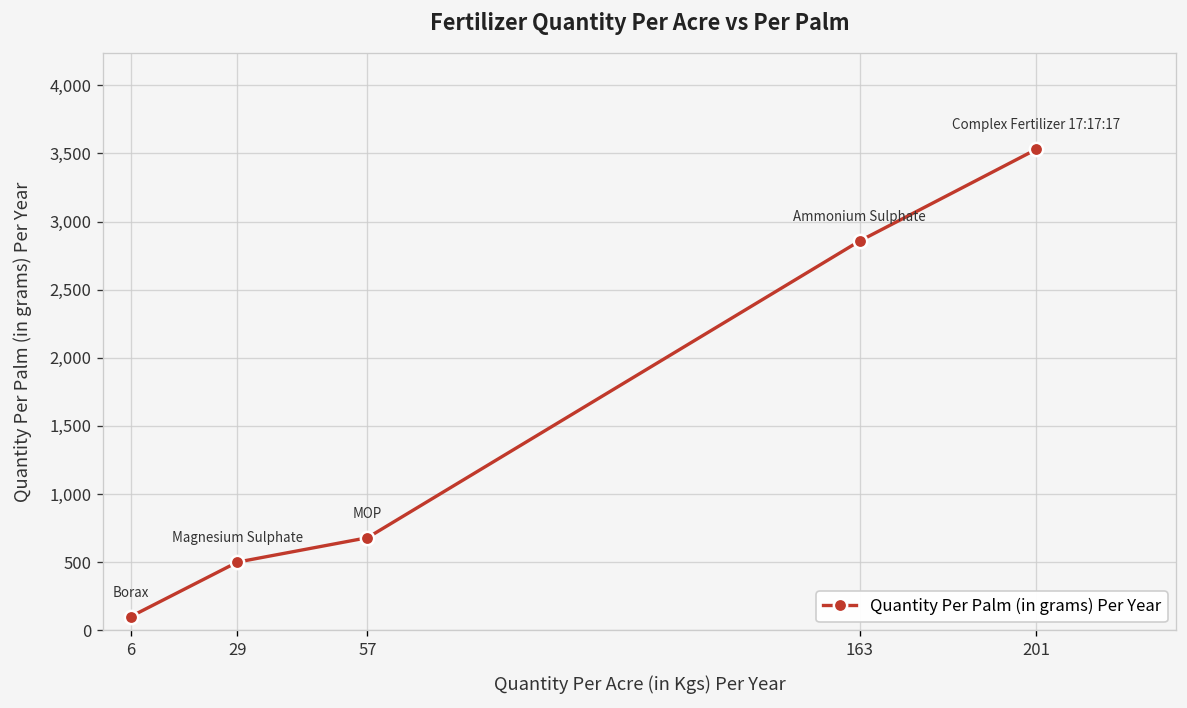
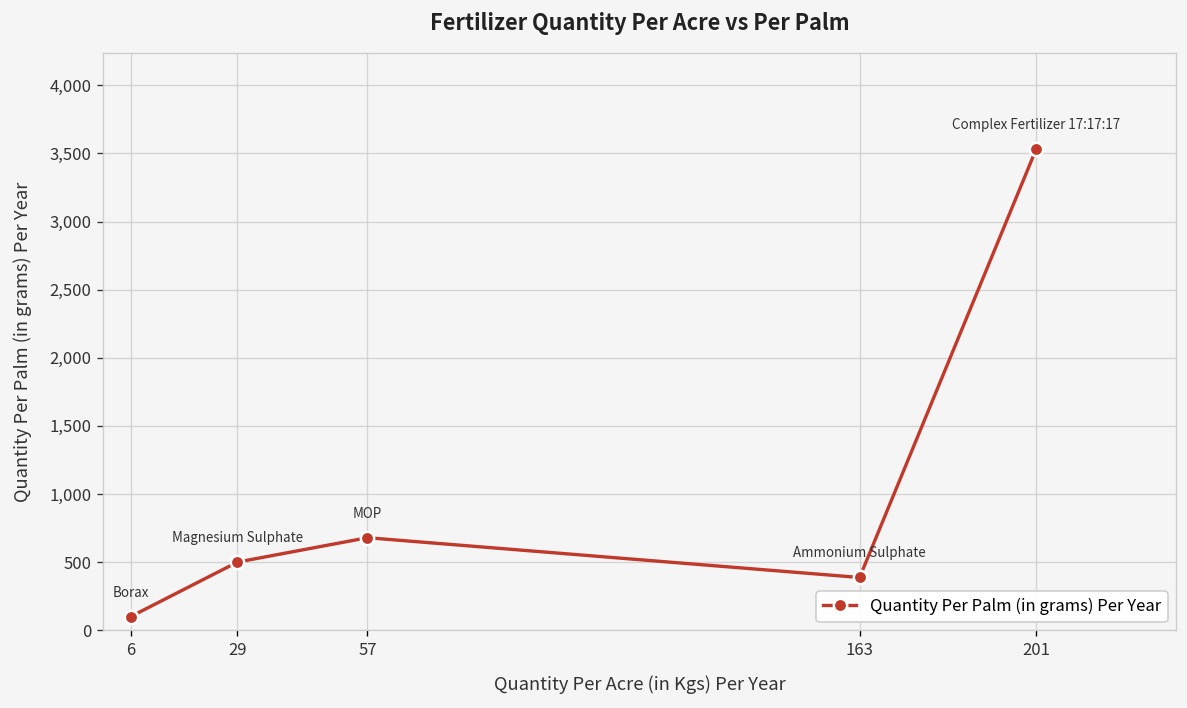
163: 2,860 -> 390
